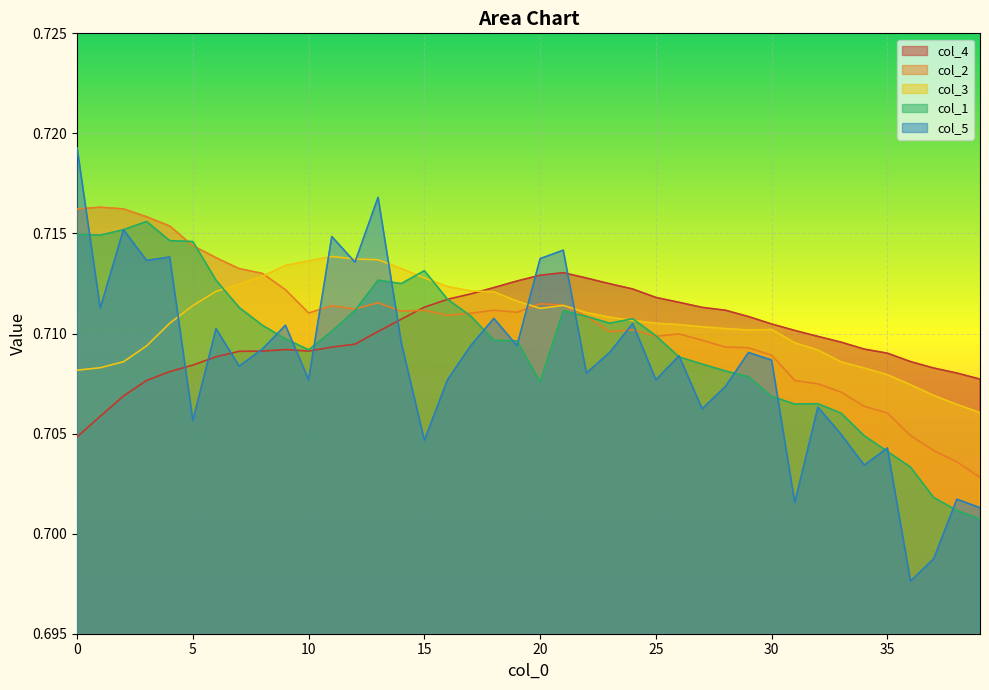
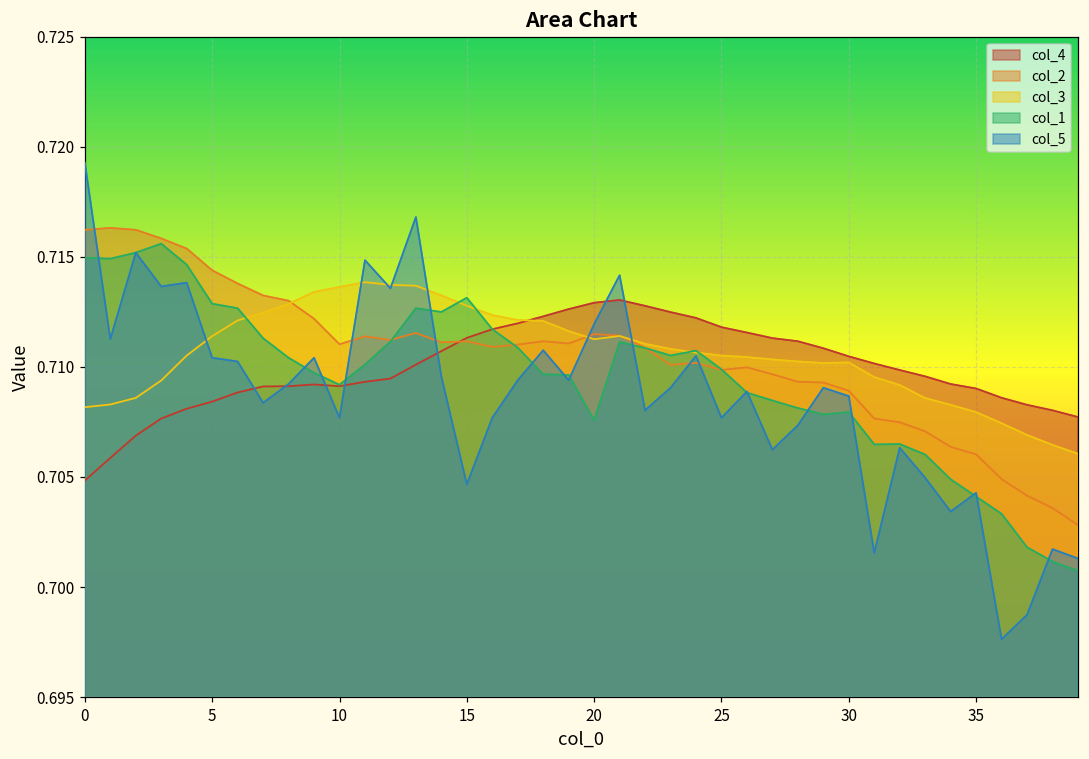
col_1, 5: 0.7146 -> 0.7129
col_5, 5: 0.7057 -> 0.7104
col_5, 20: 0.7137 -> 0.7119
col_1, 30: 0.7069 -> 0.7079
